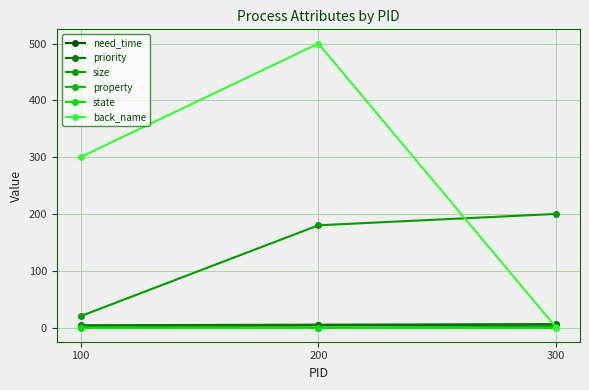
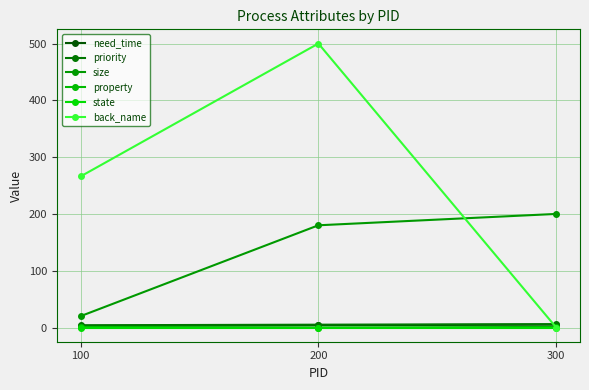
back_name, 100: 300 -> 270
